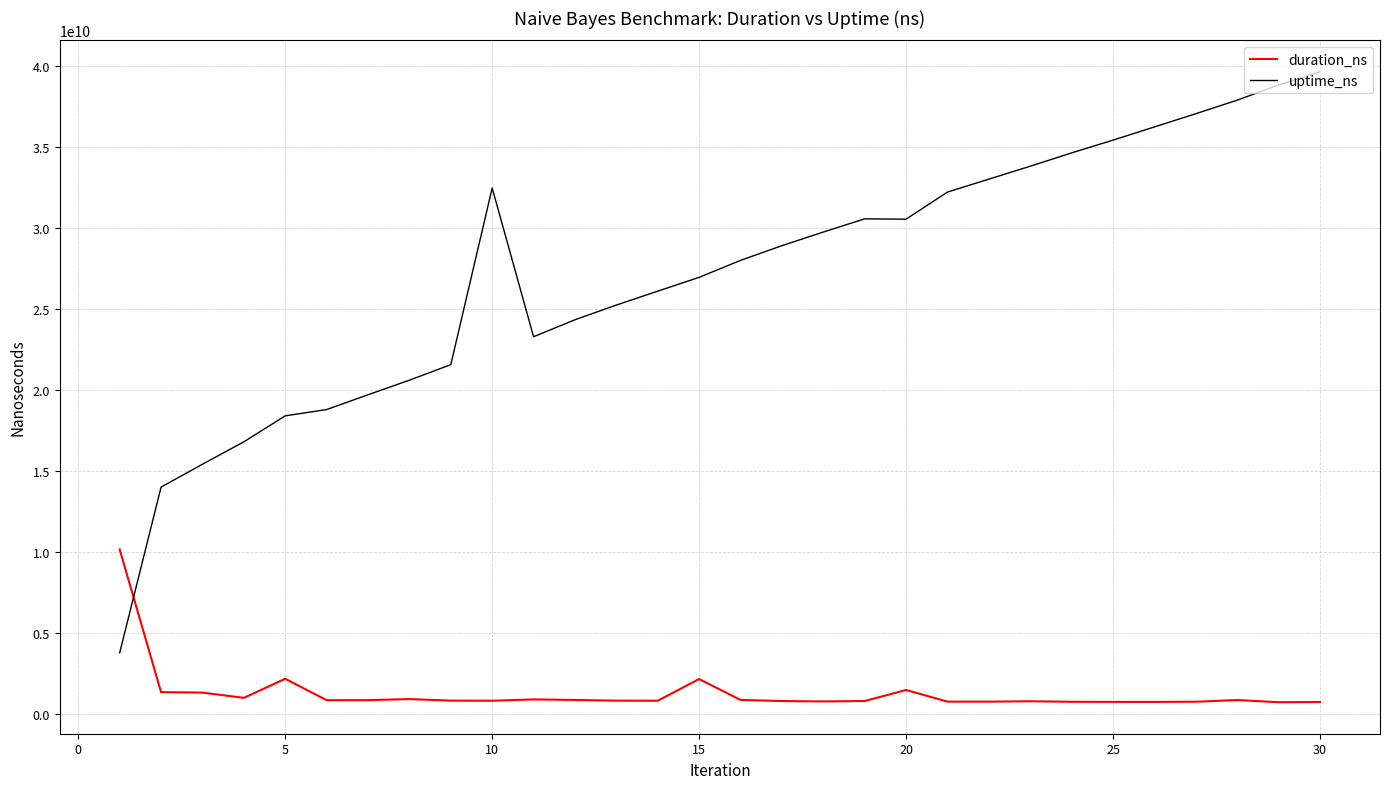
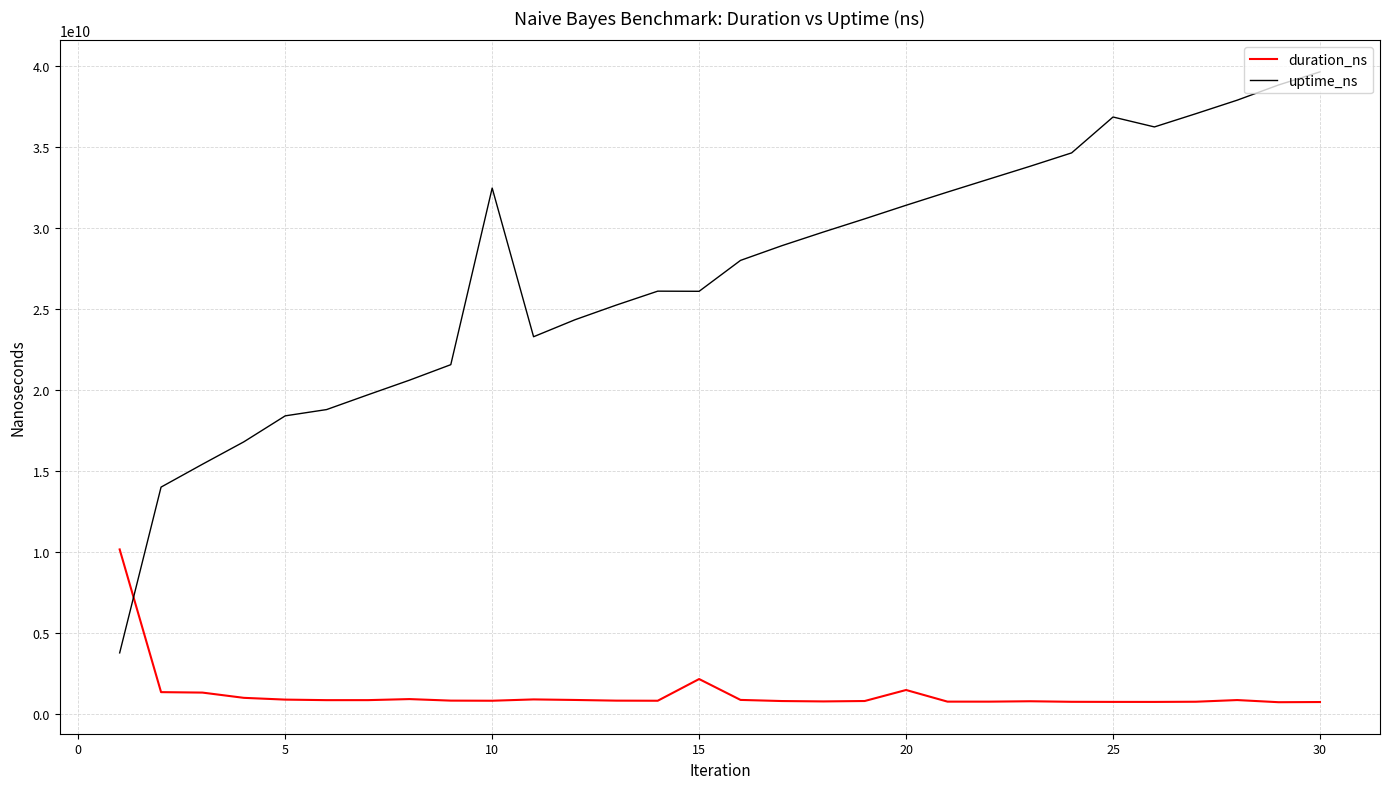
duration_ns, 5: 2200000000 -> 900000000
uptime_ns, 15: 27000000000 -> 26100000000
uptime_ns, 20: 30600000000 -> 31400000000
uptime_ns, 25: 35400000000 -> 36900000000
